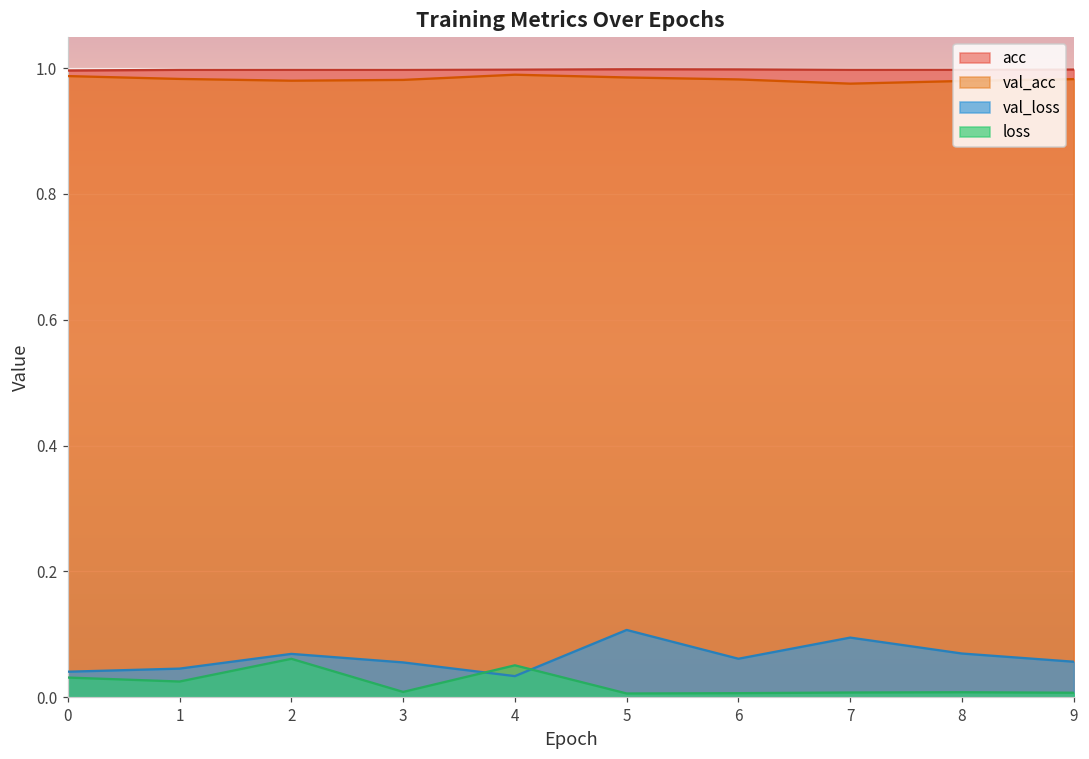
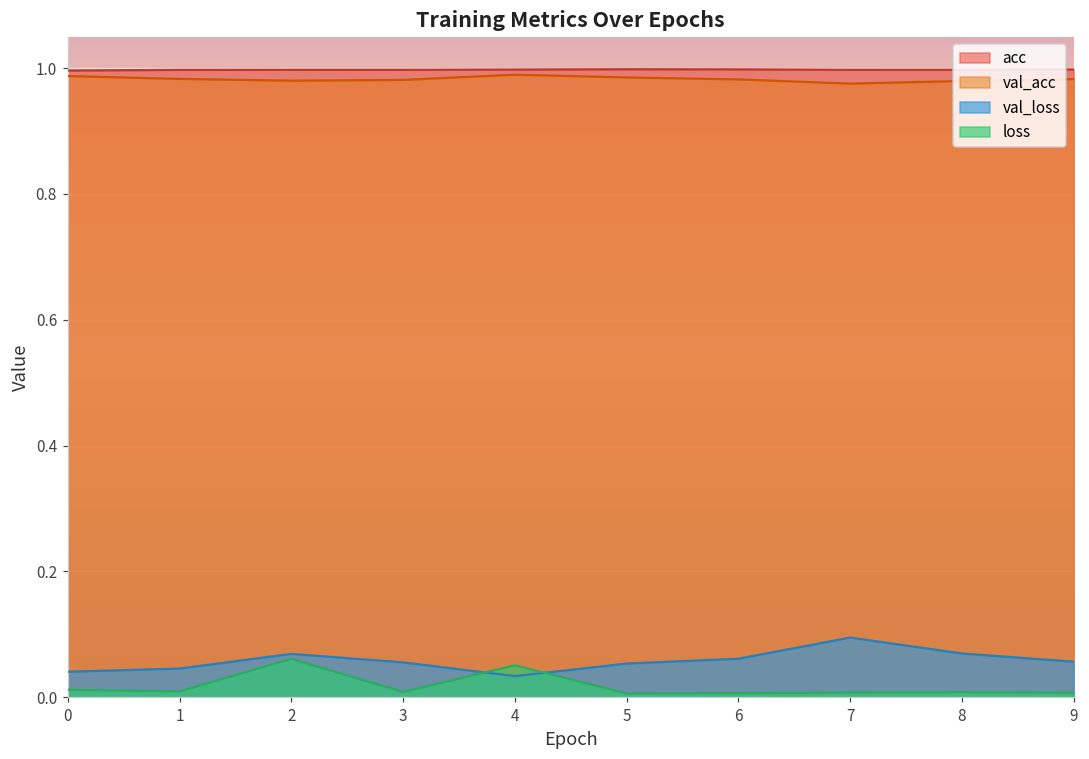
loss, 0: 0.03 -> 0.01
loss, 1: 0.02 -> 0.01
val_loss, 5: 0.11 -> 0.05
